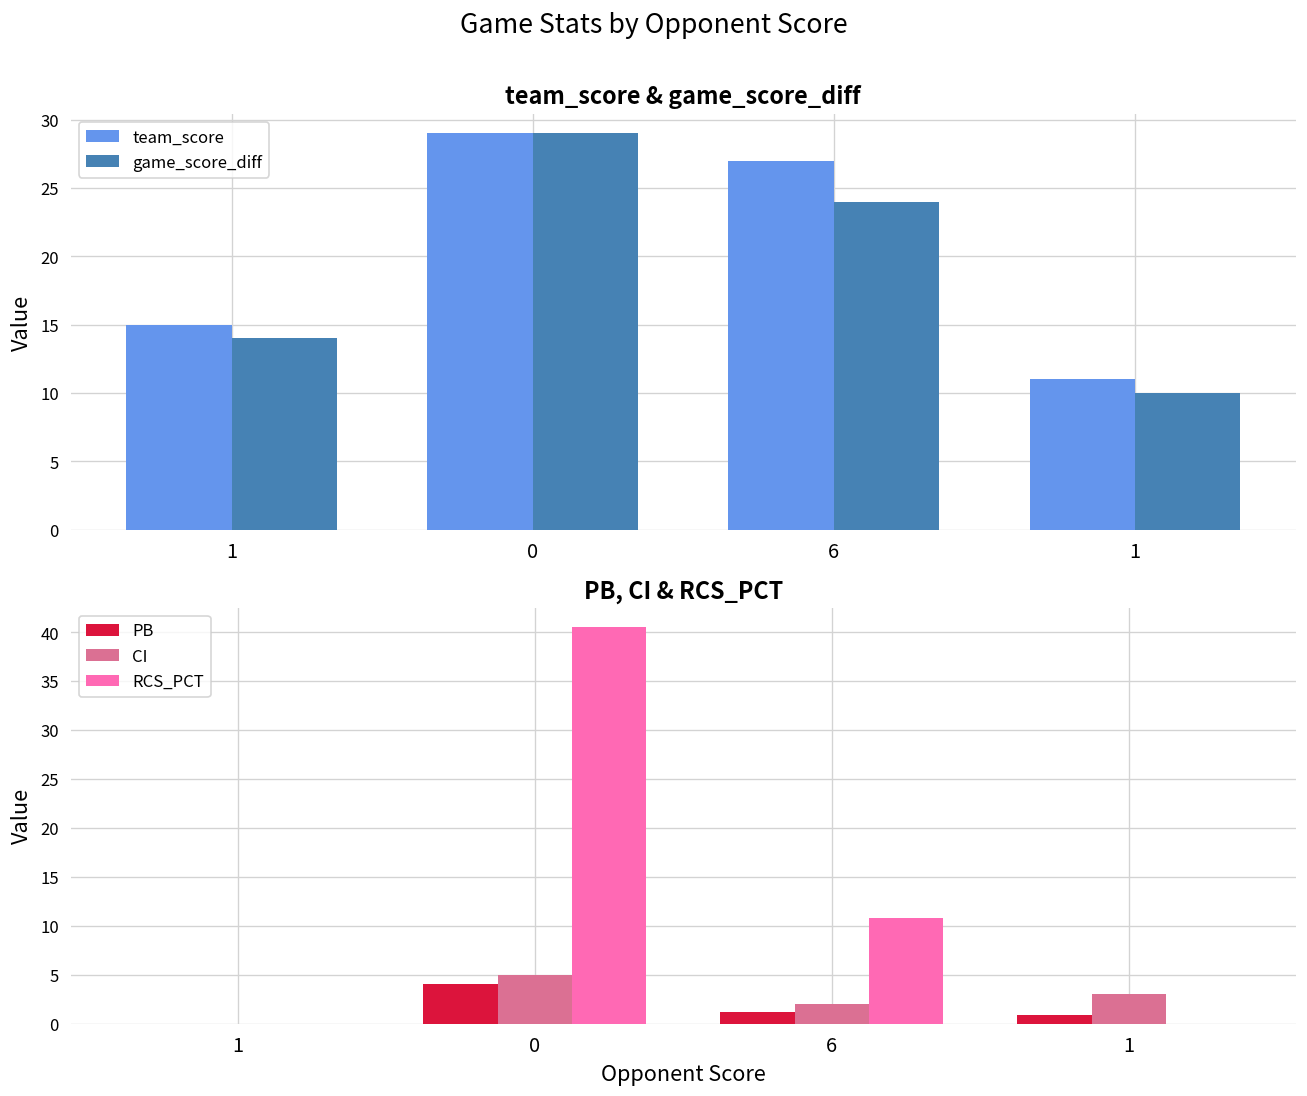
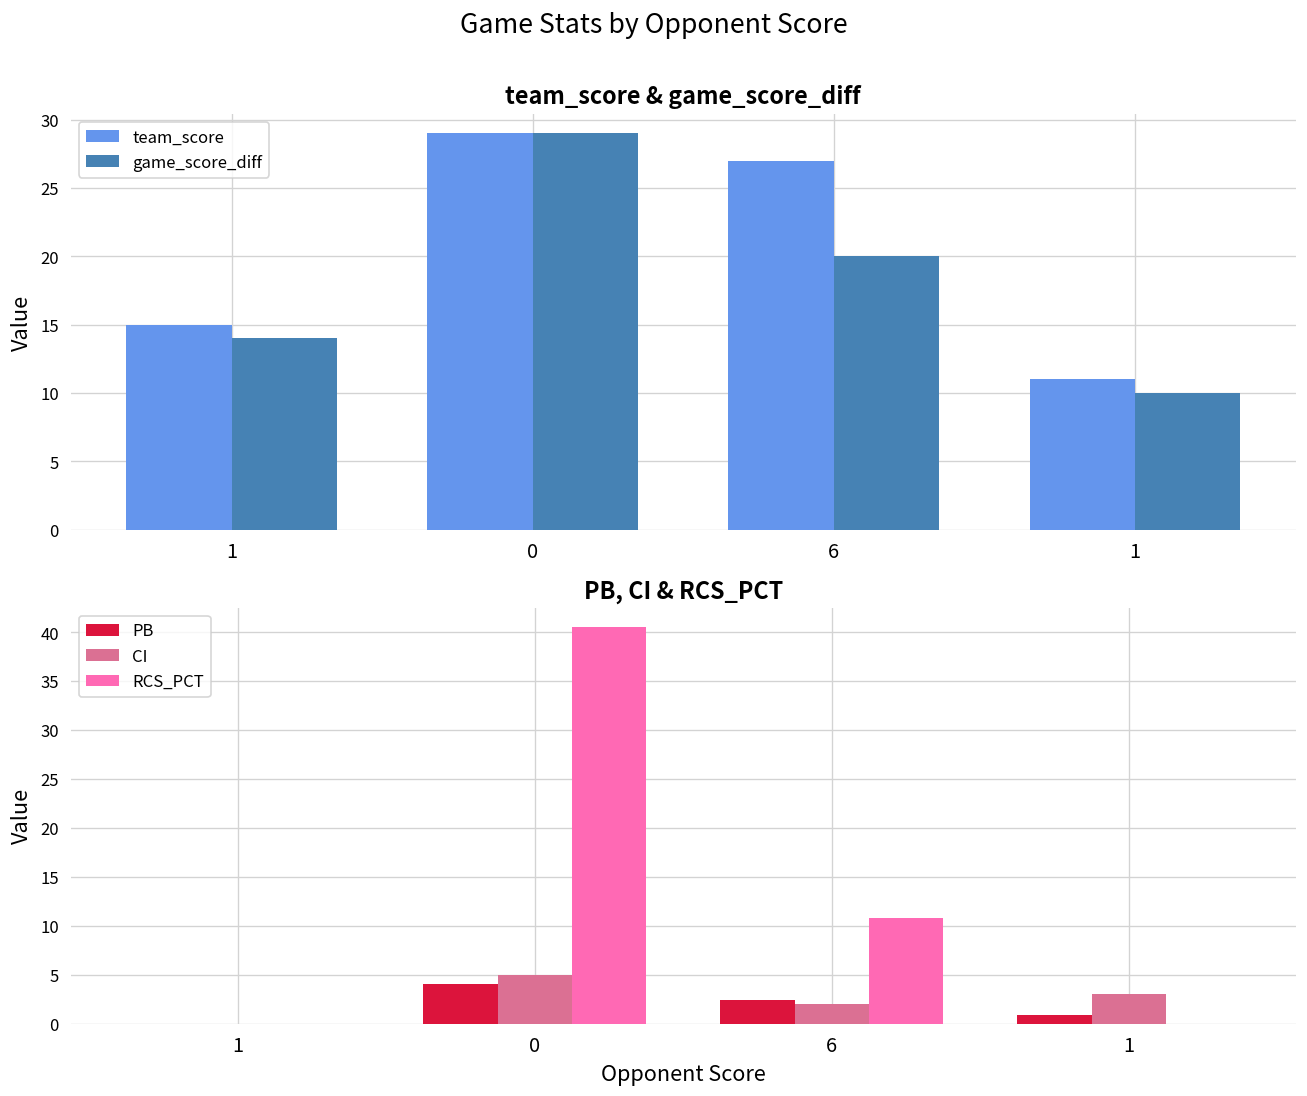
team_score & game_score_diff, game_score_diff, 6: 24 -> 20
PB, CI & RCS_PCT, PB, 6: 1 -> 2
